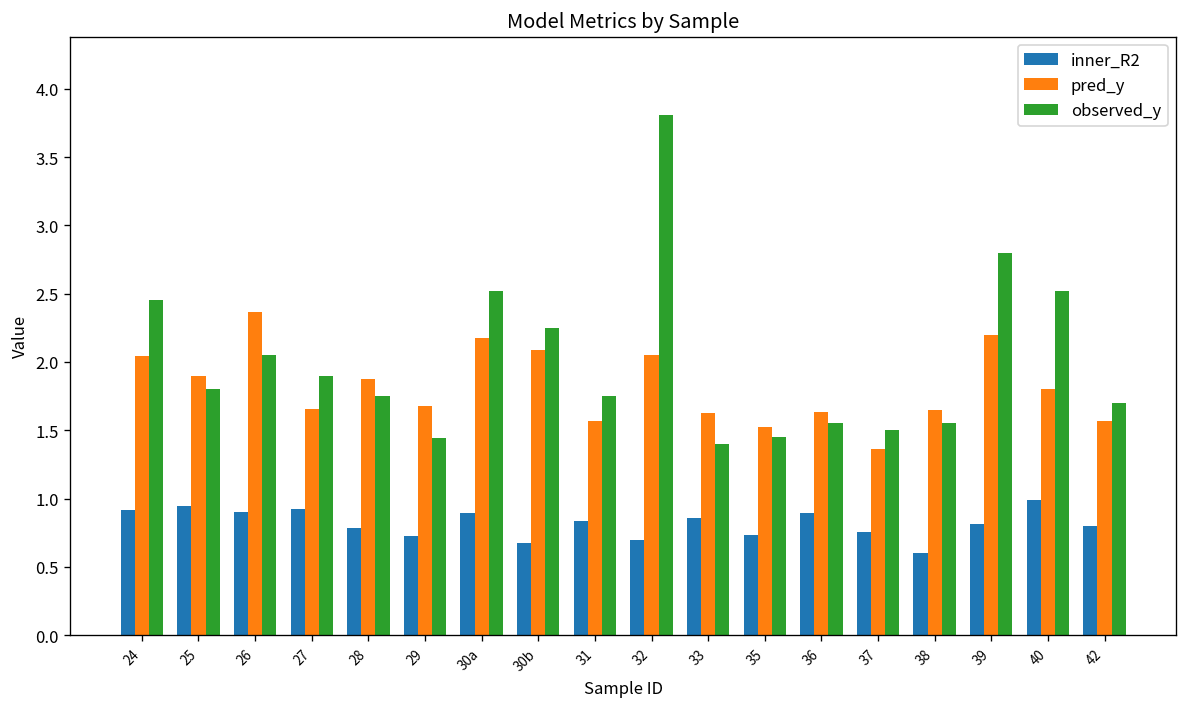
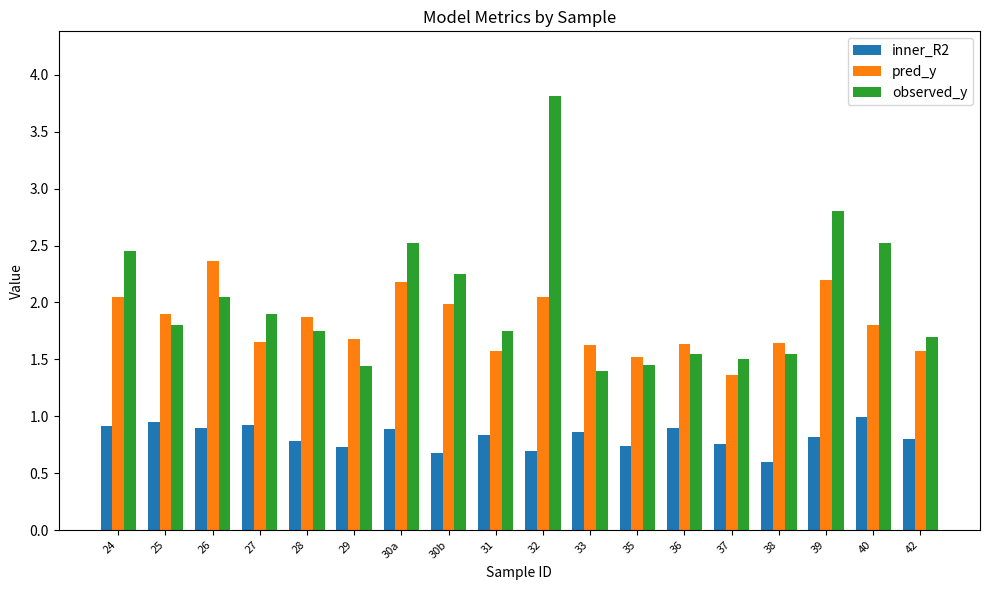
pred_y, 30b: 2.09 -> 1.98
